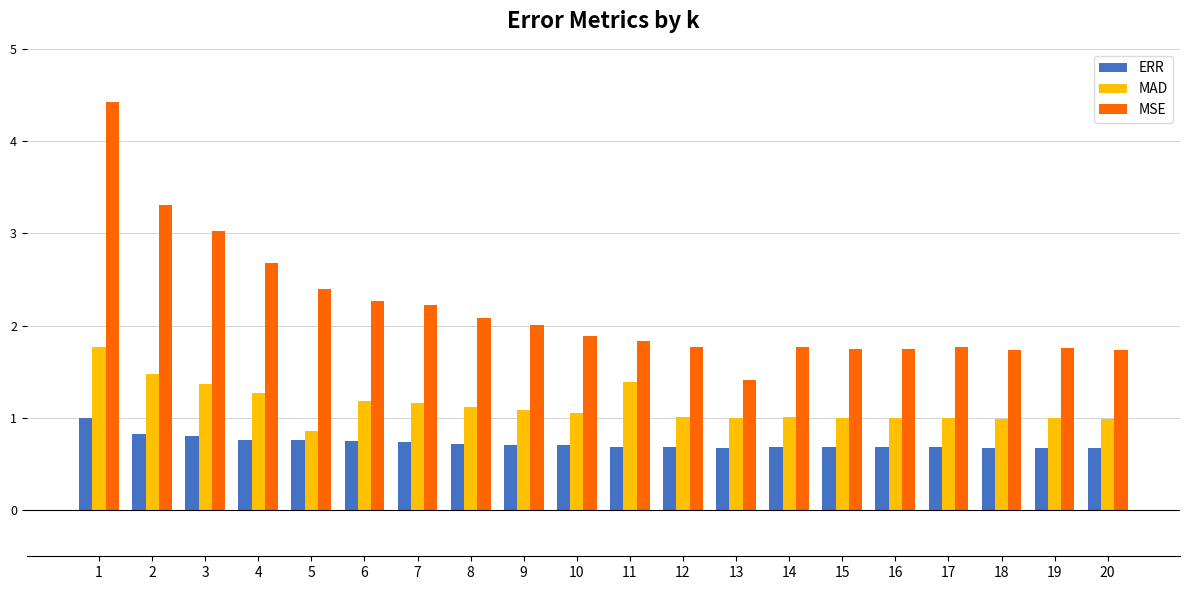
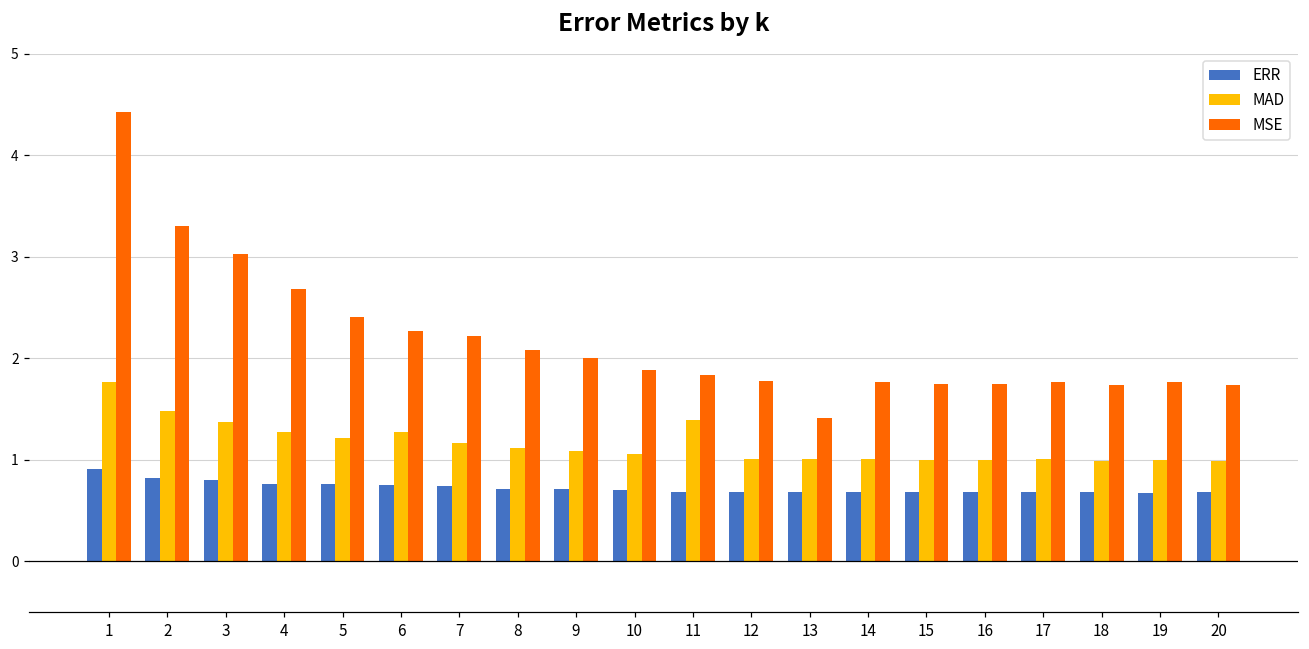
ERR, 1: 1.0 -> 0.9
MAD, 5: 0.9 -> 1.2
MAD, 6: 1.2 -> 1.3
